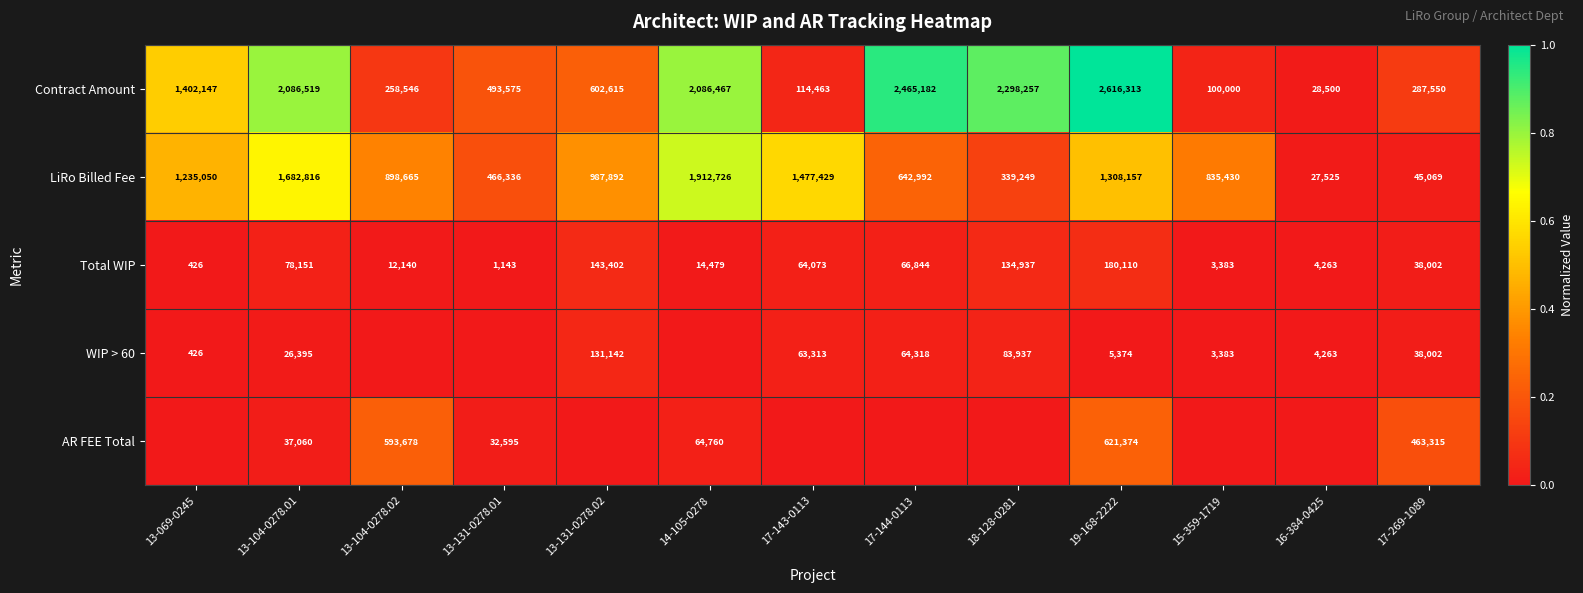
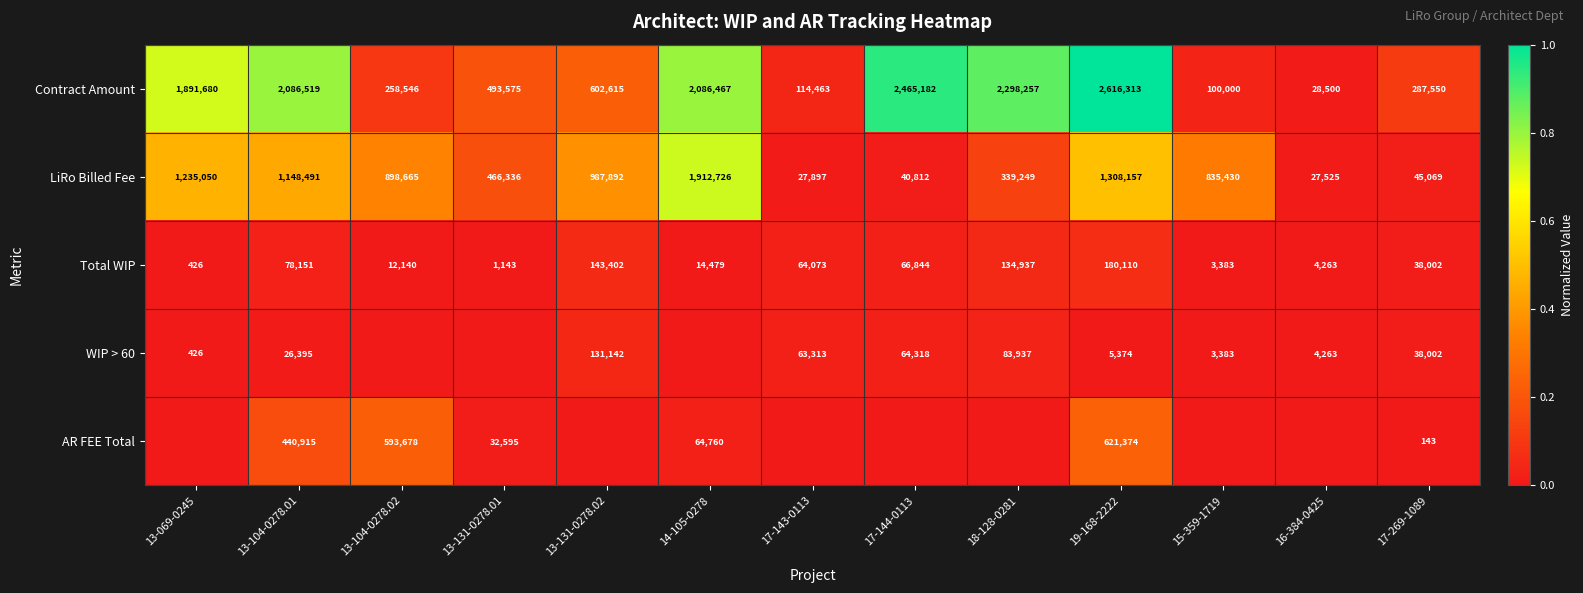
Contract Amount, 13-069-0245: 1,402,147 -> 1,891,680
LiRo Billed Fee, 13-104-0278.01: 1,682,816 -> 1,148,491
LiRo Billed Fee, 17-143-0113: 1,477,429 -> 27,897
LiRo Billed Fee, 17-144-0113: 642,992 -> 40,812
AR FEE Total, 13-104-0278.01: 37,060 -> 440,915
AR FEE Total, 17-269-1089: 463,315 -> 143
